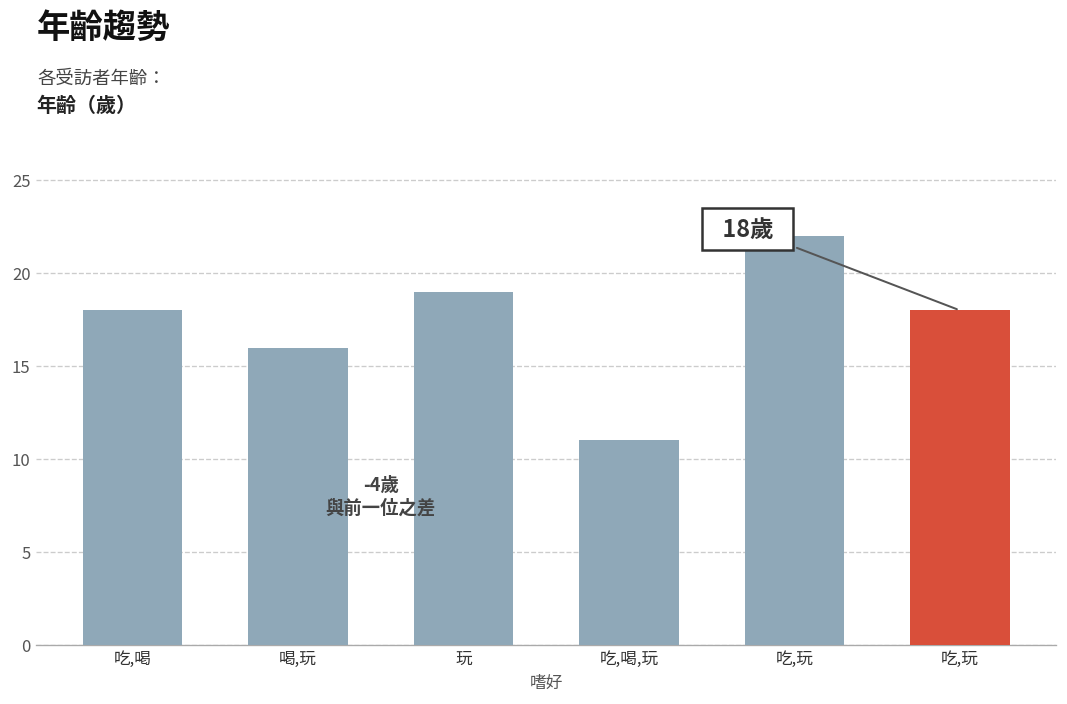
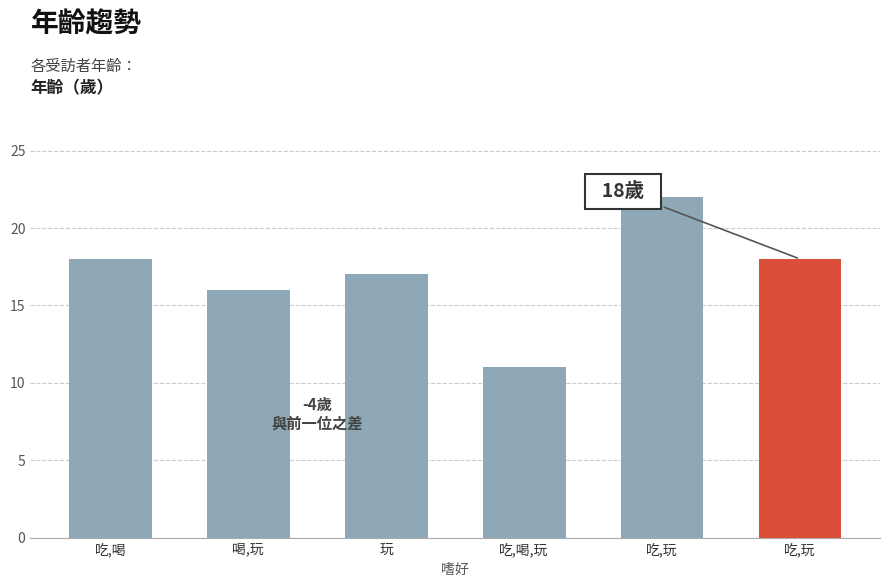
玩: 19 -> 17
